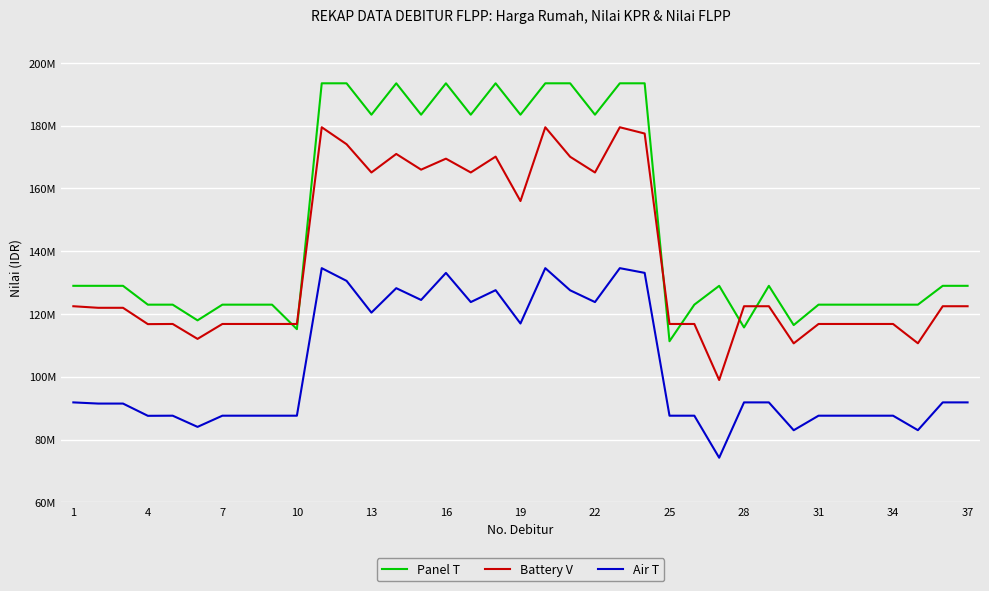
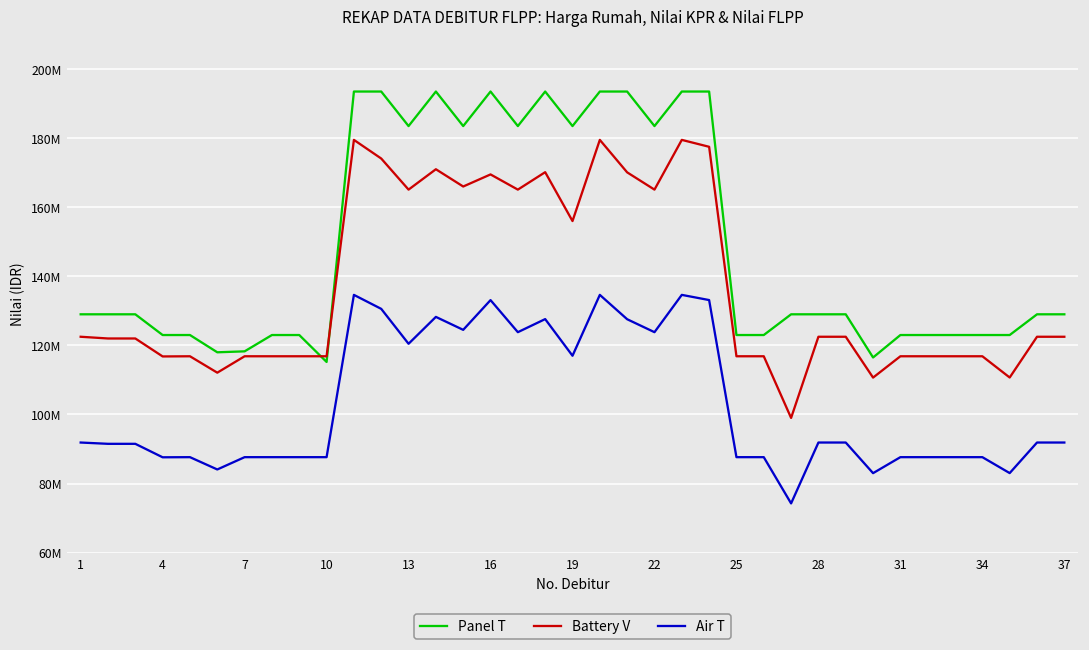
Panel T, 7: 123000000 -> 118000000
Panel T, 25: 111000000 -> 123000000
Panel T, 28: 116000000 -> 129000000
